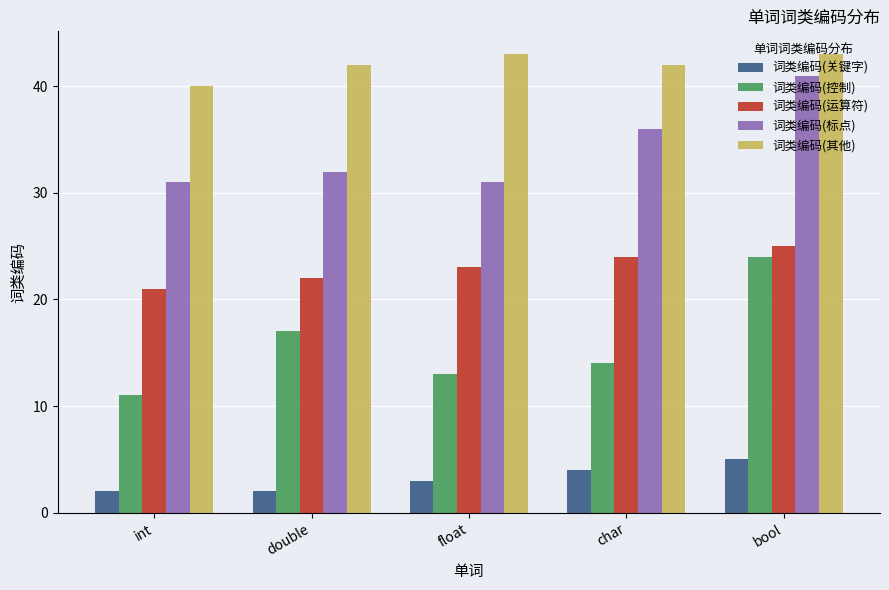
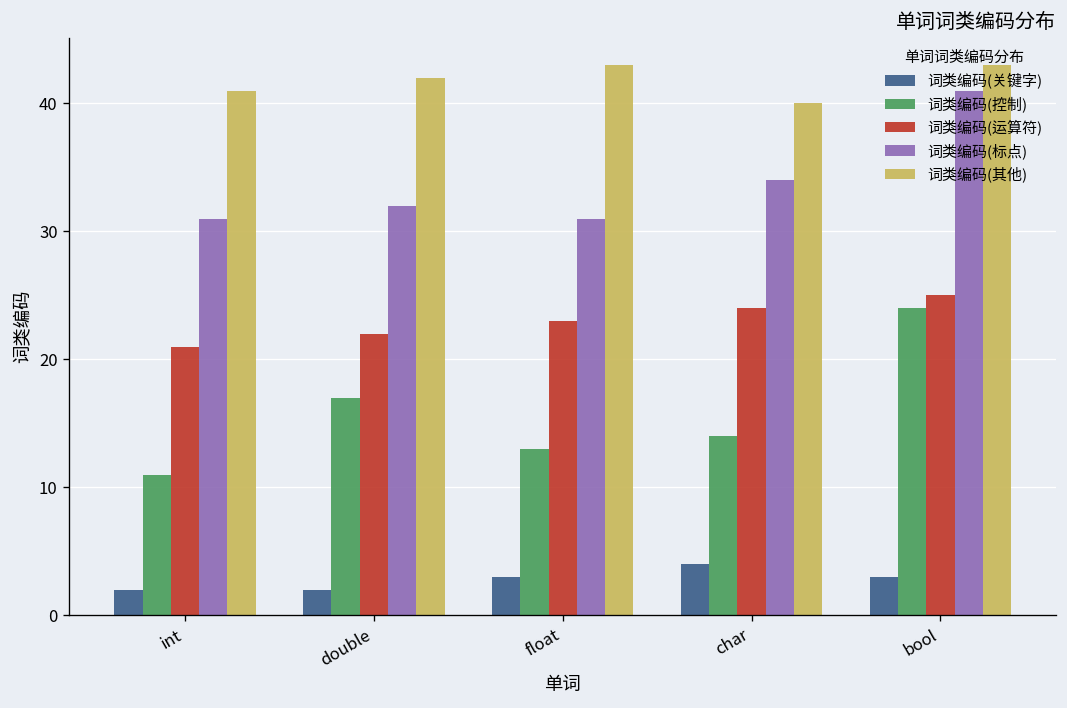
词类编码(其他), int: 40 -> 41
词类编码(标点), char: 36 -> 34
词类编码(其他), char: 42 -> 40
词类编码(关键字), bool: 5 -> 3
